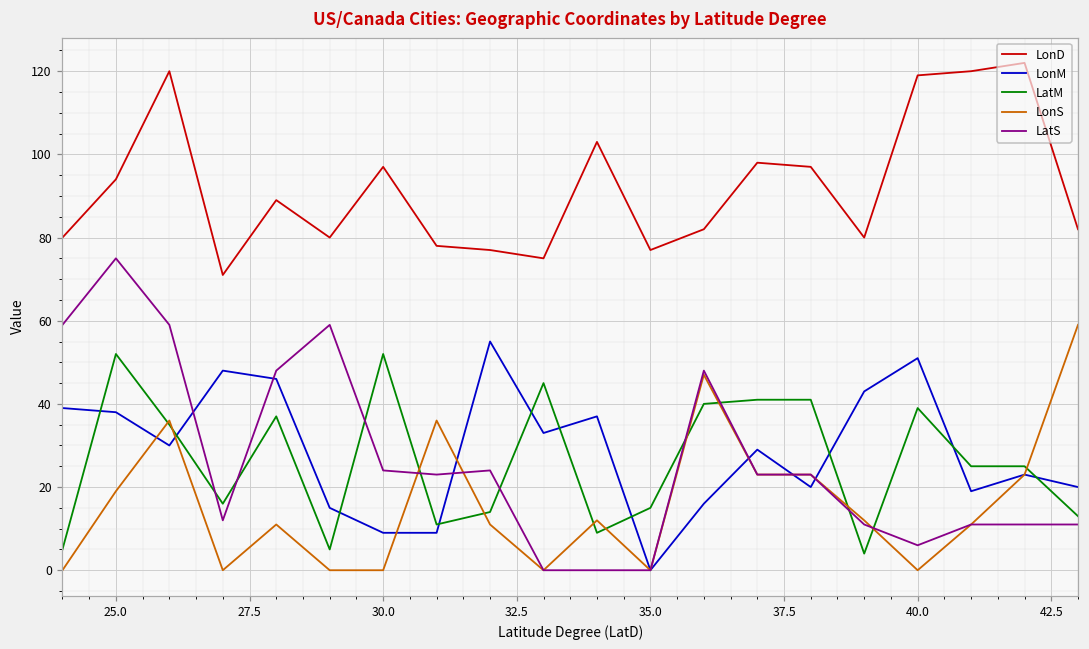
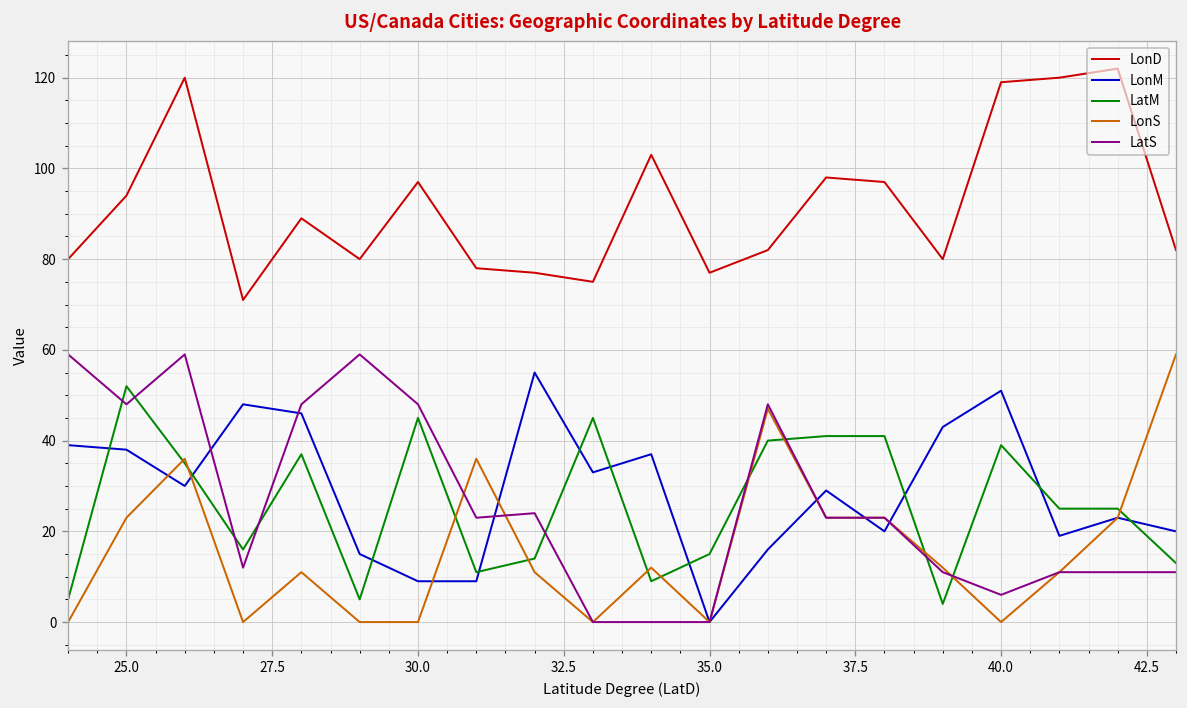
LonS, 25.0: 19 -> 23
LatS, 25.0: 75 -> 48
LatM, 30.0: 52 -> 45
LatS, 30.0: 24 -> 48
